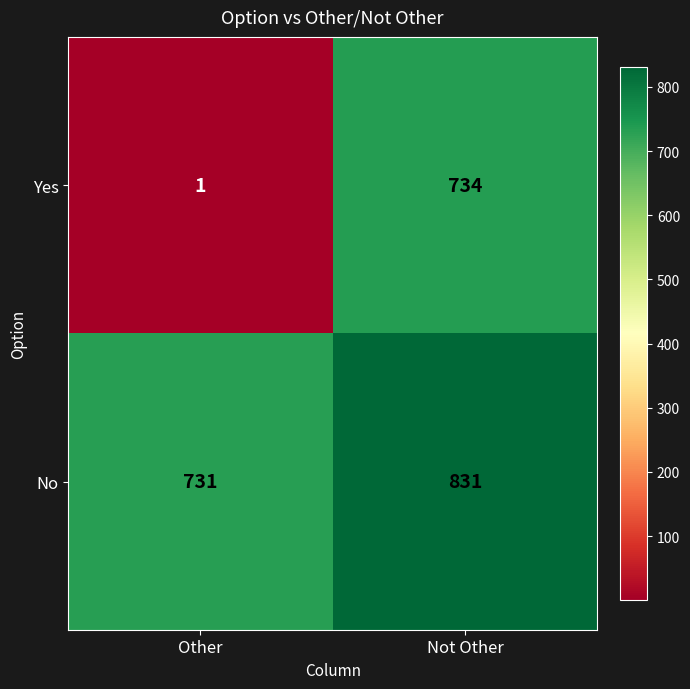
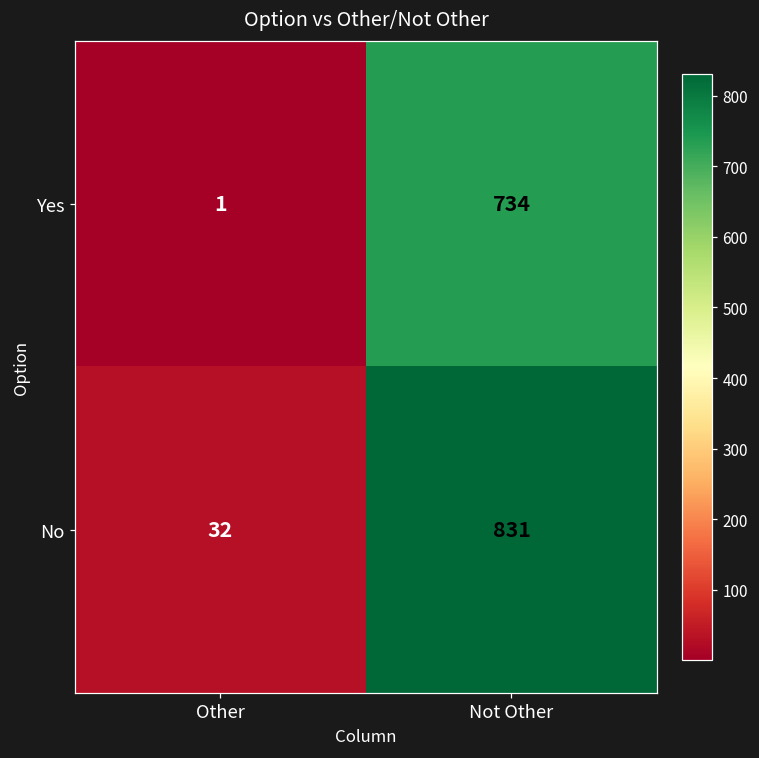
No, Other: 731 -> 32
